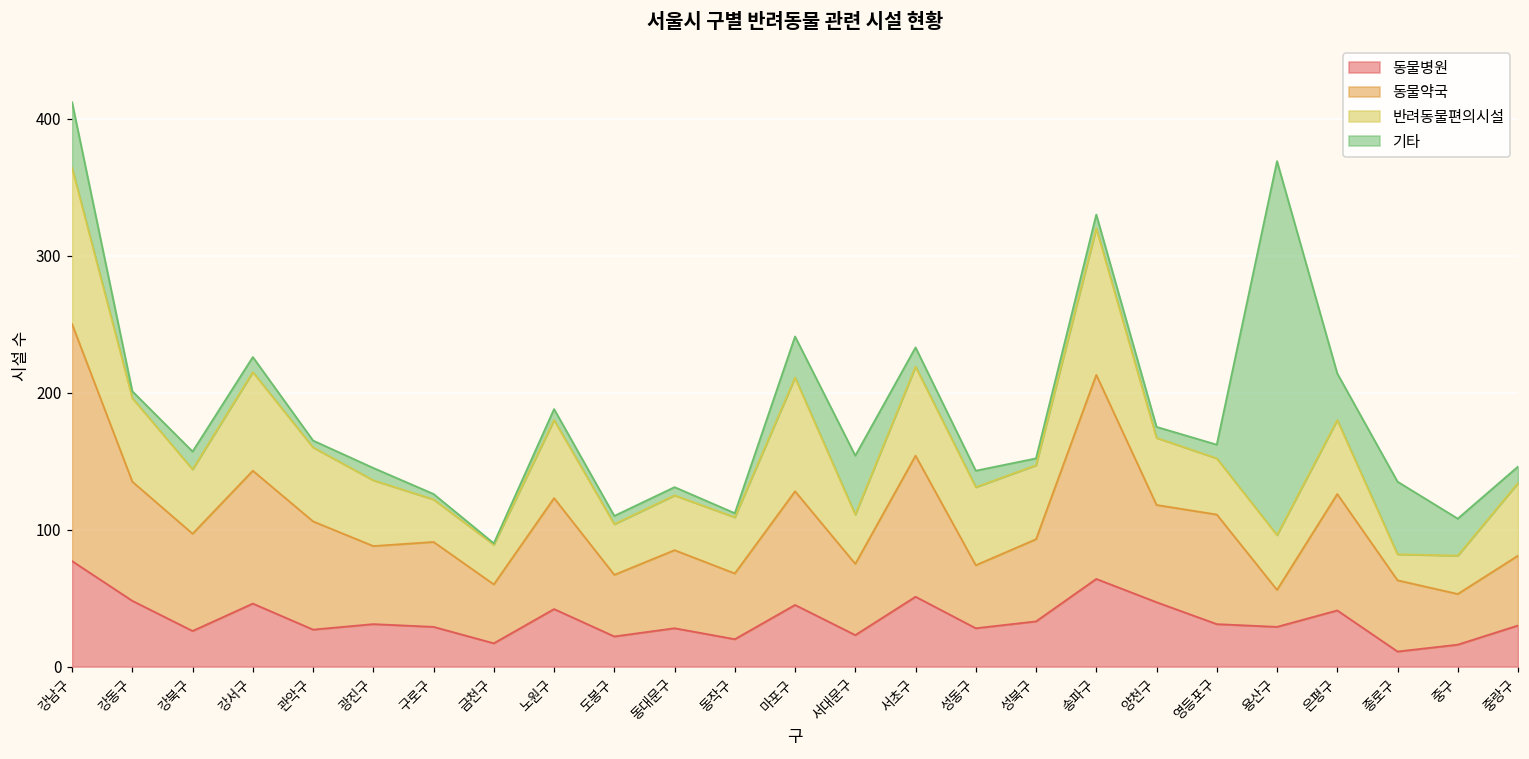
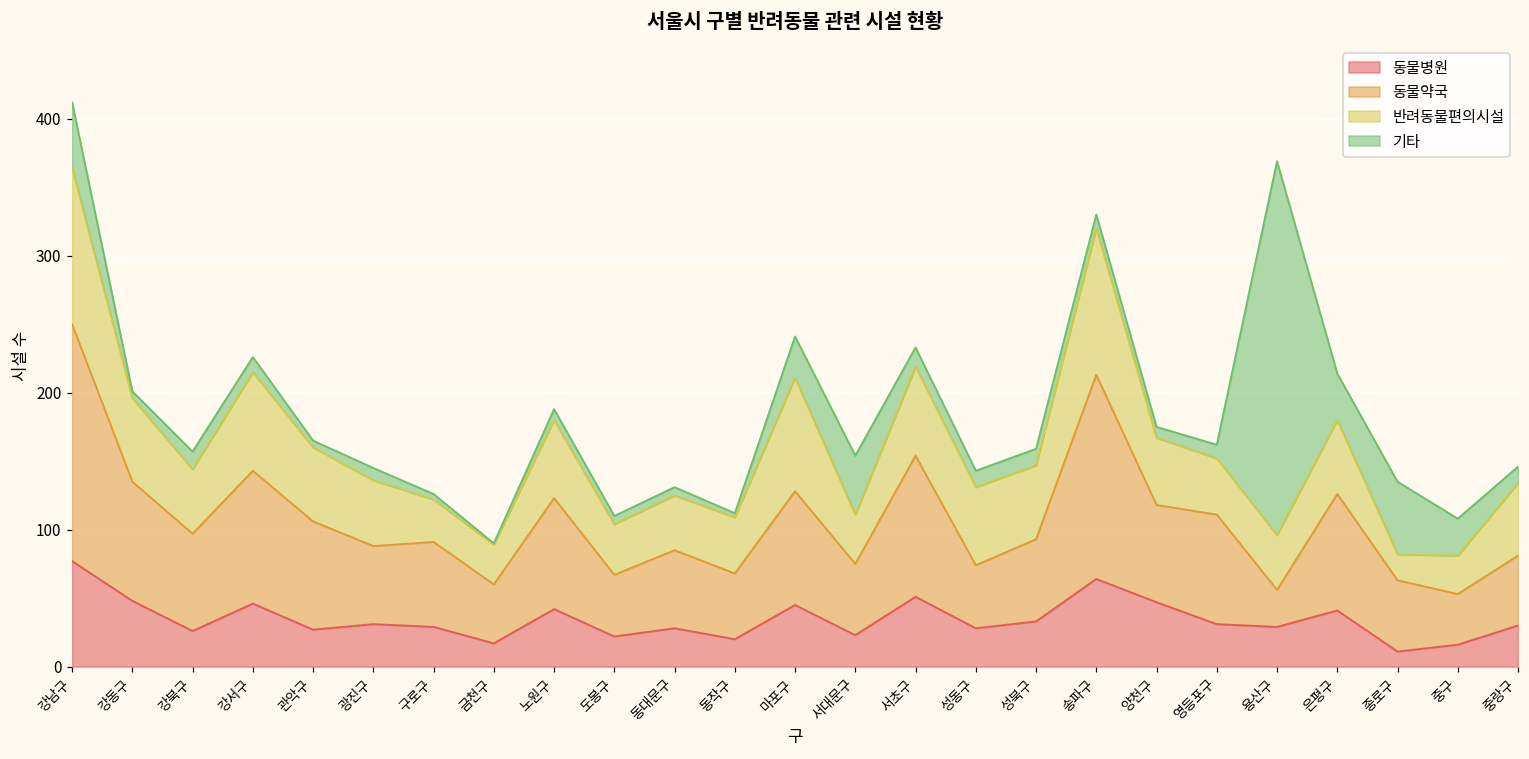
기타, 성북구: 5 -> 12
